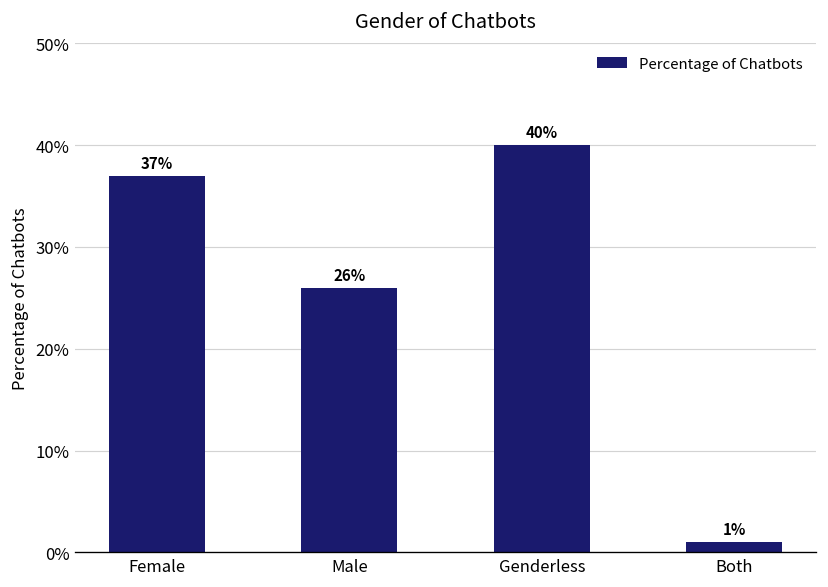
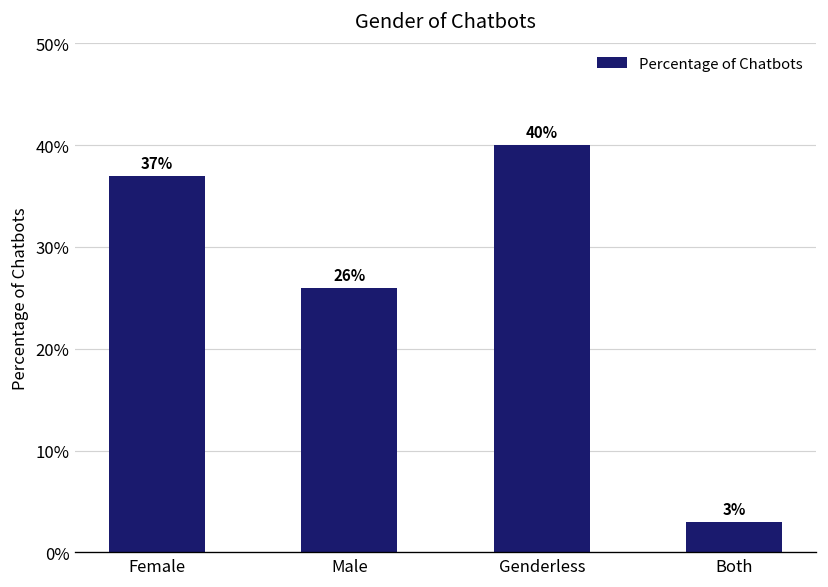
Both: 1% -> 3%
